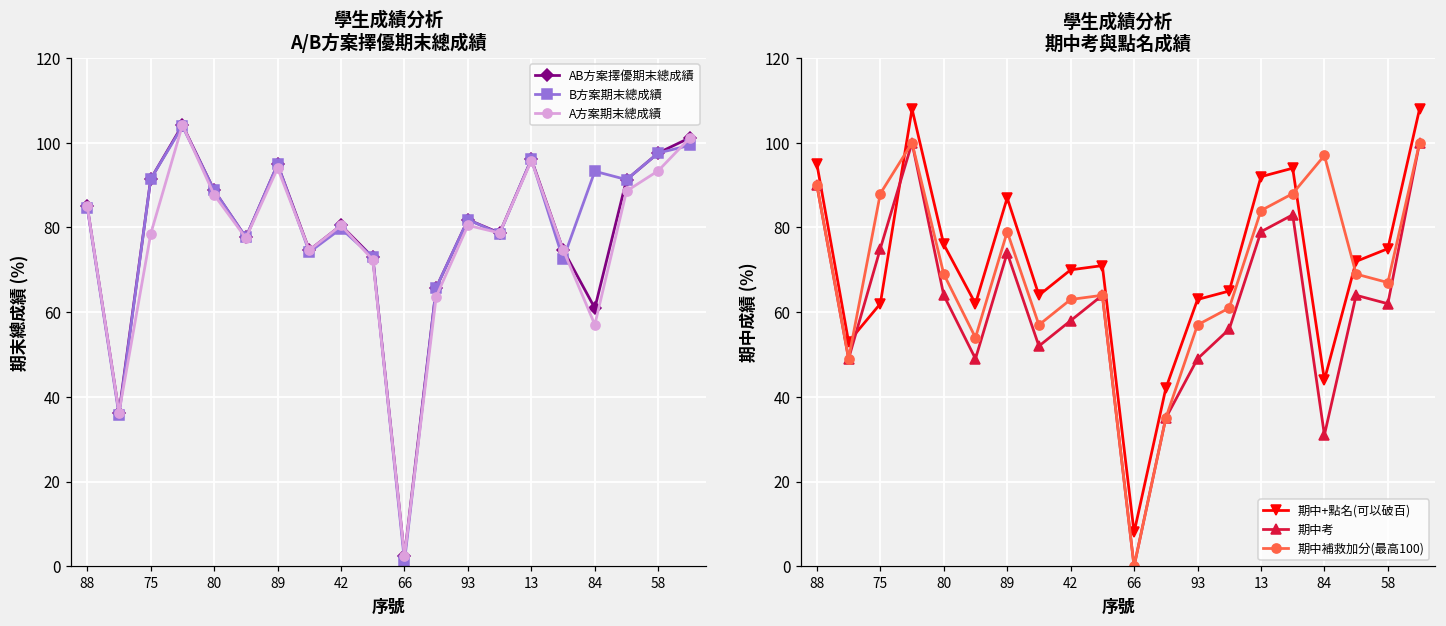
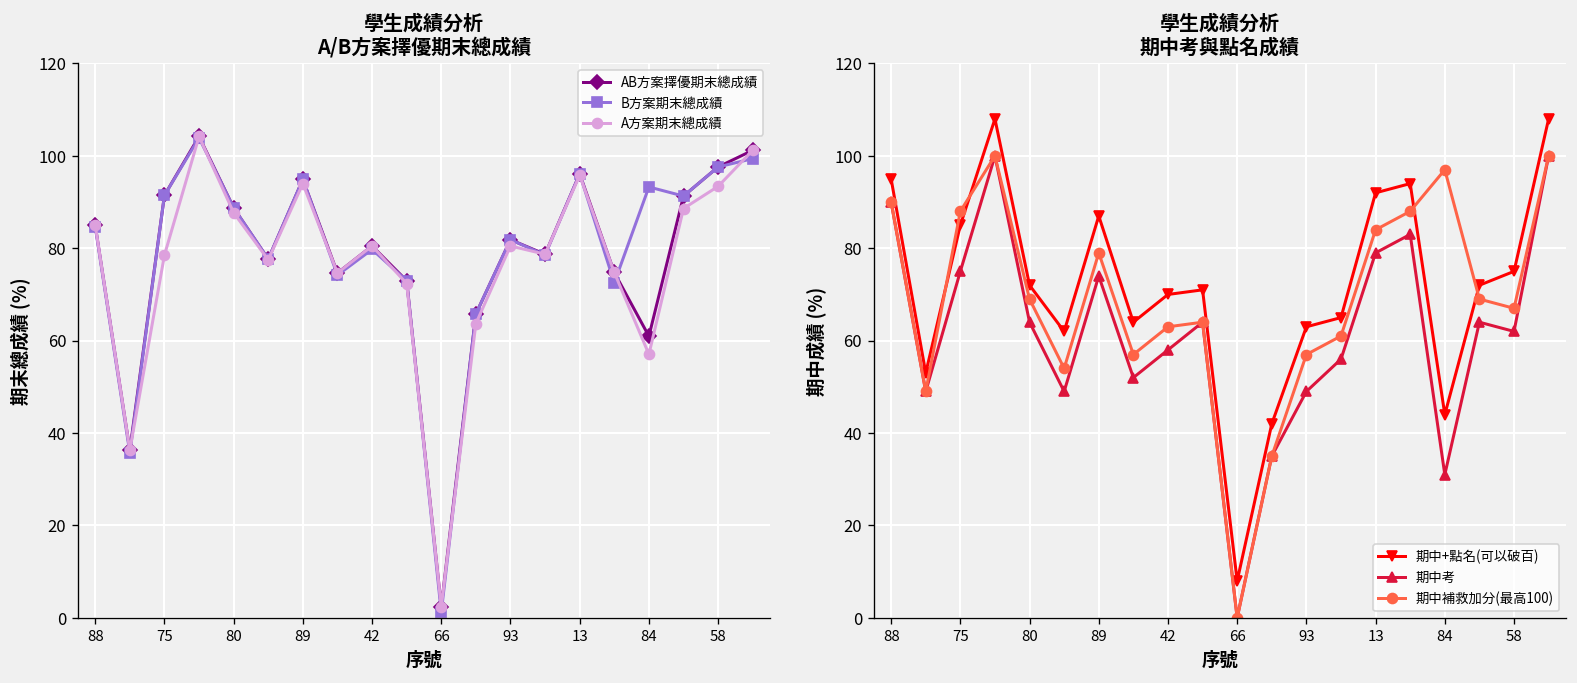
學生成績分析 期中考與點名成績, 期中+點名(可以破百), 75: 62 -> 85
學生成績分析 期中考與點名成績, 期中+點名(可以破百), 80: 76 -> 72
